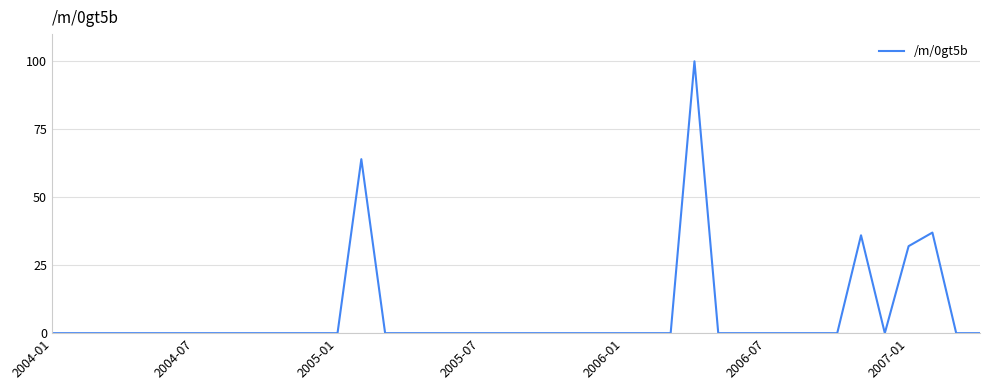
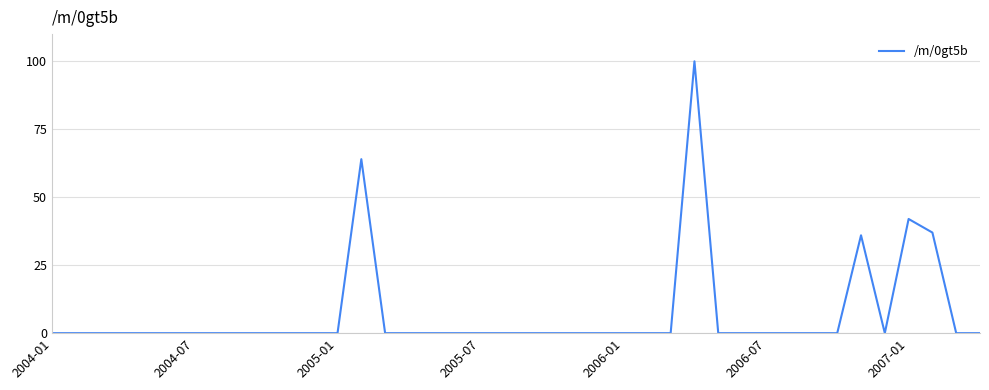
2007-01: 32 -> 42
